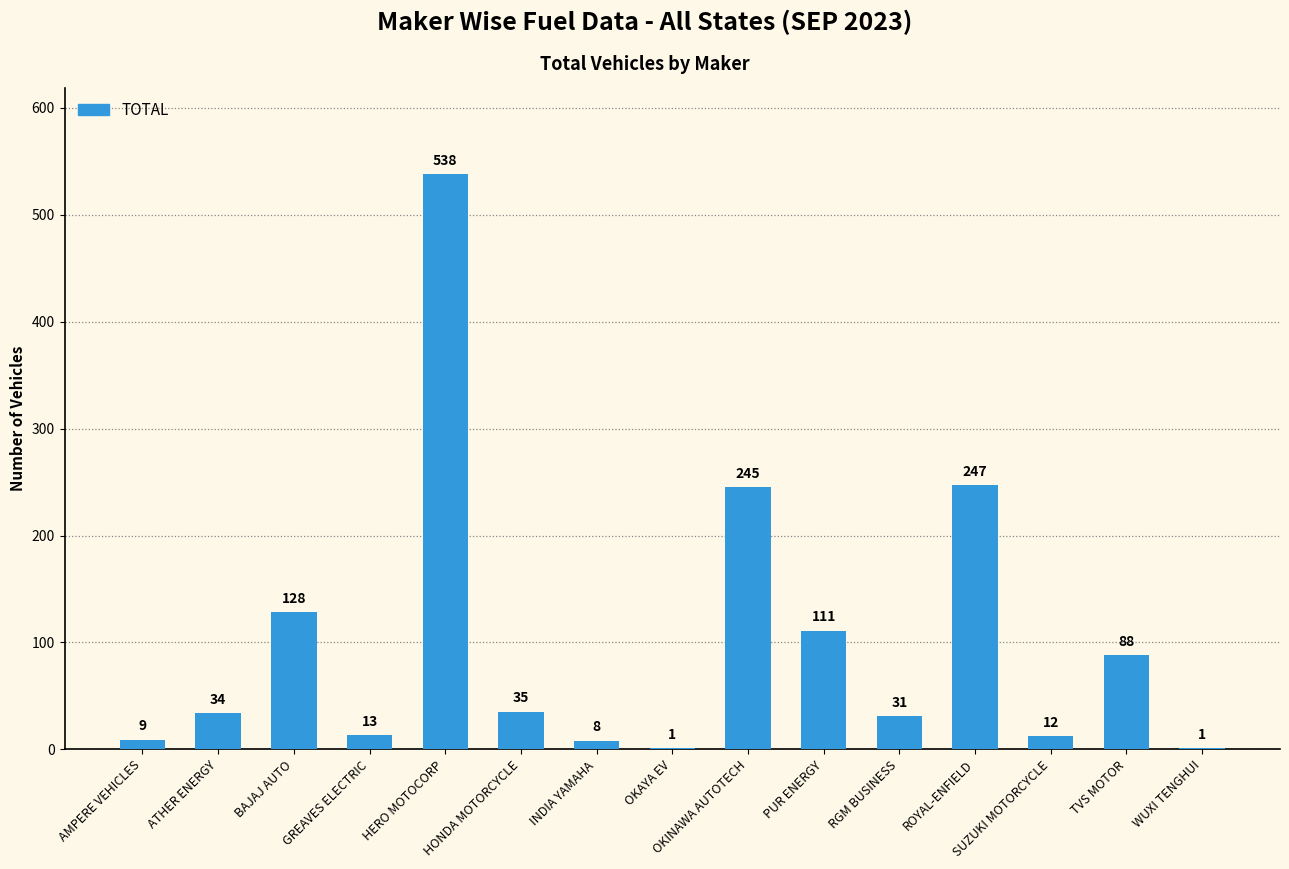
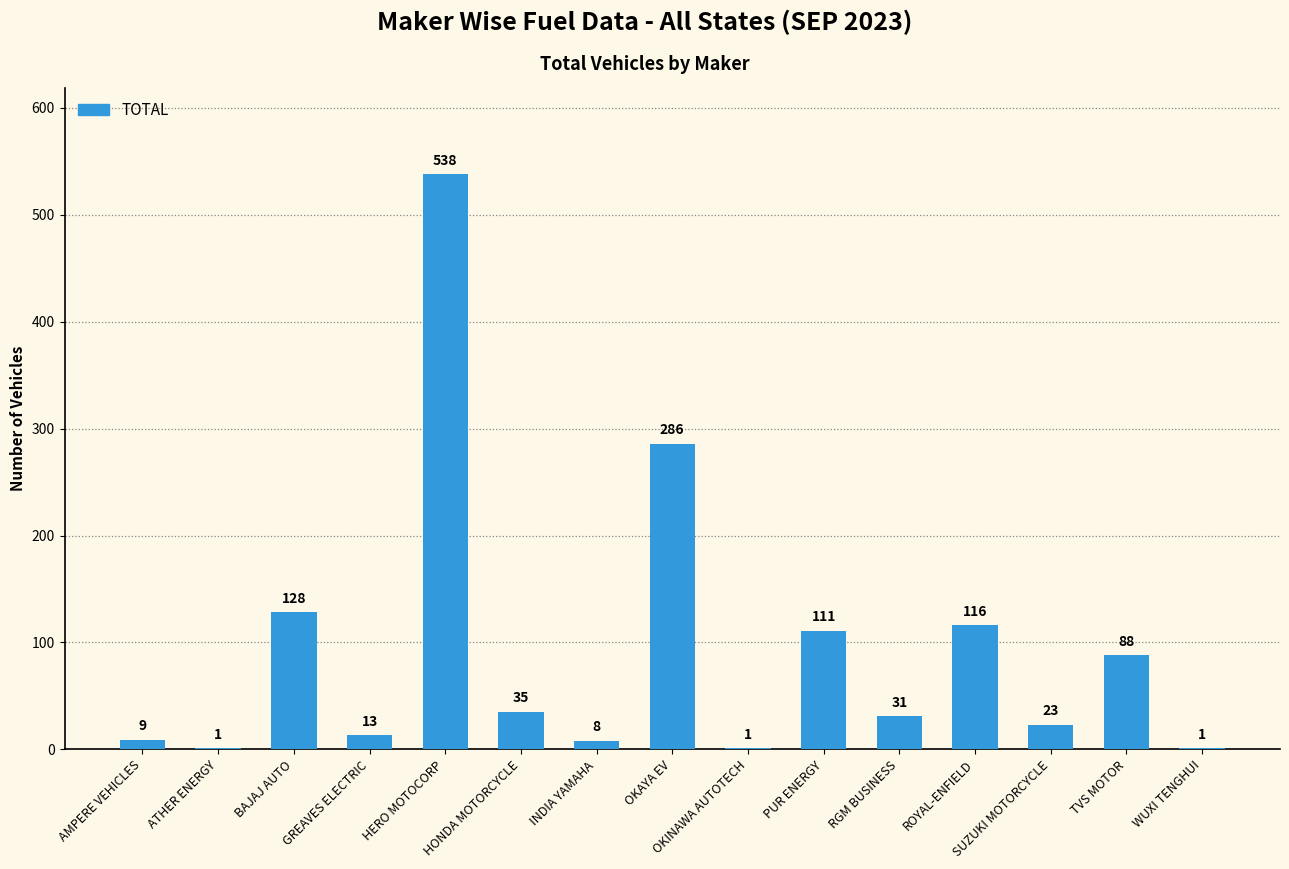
ATHER ENERGY: 34 -> 1
OKAYA EV: 1 -> 286
OKINAWA AUTOTECH: 245 -> 1
ROYAL-ENFIELD: 247 -> 116
SUZUKI MOTORCYCLE: 12 -> 23
